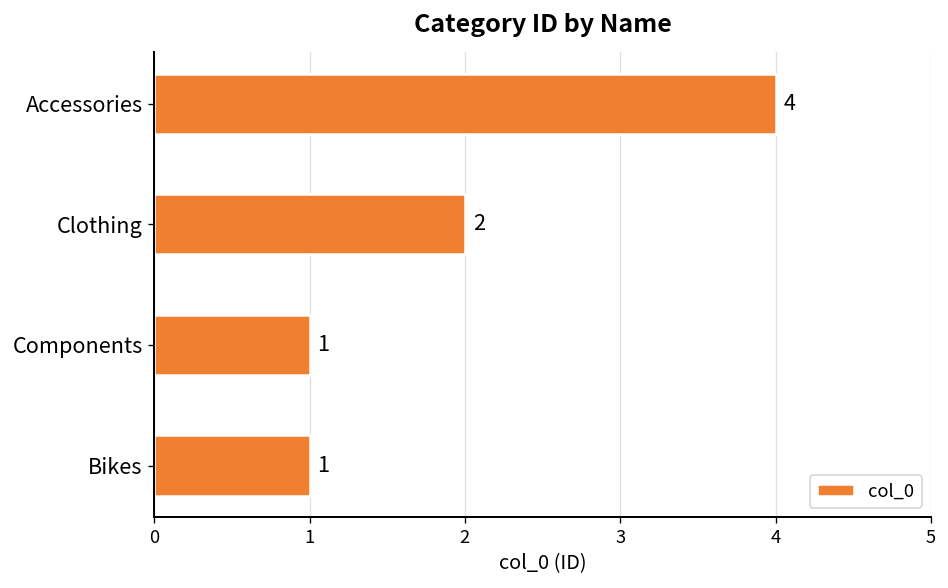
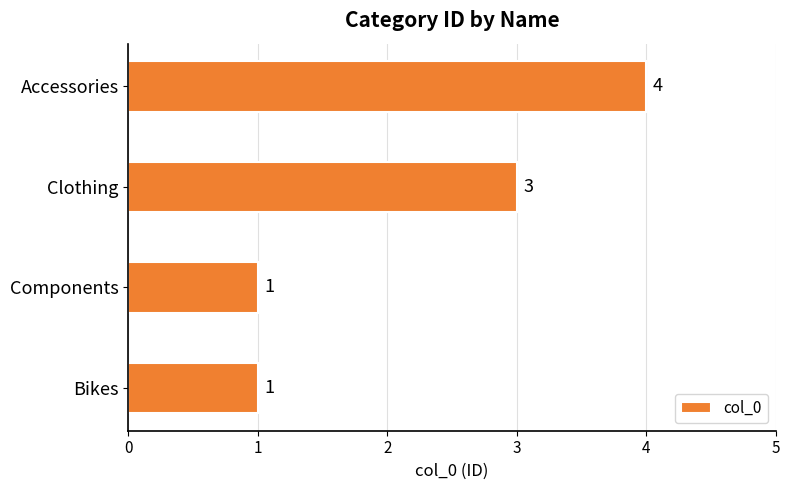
Clothing: 2 -> 3
